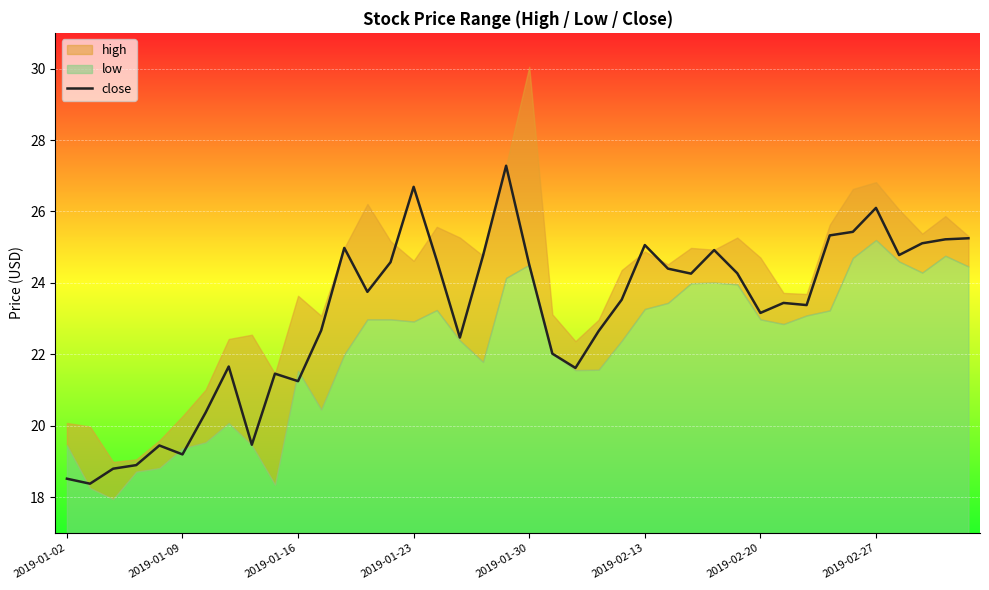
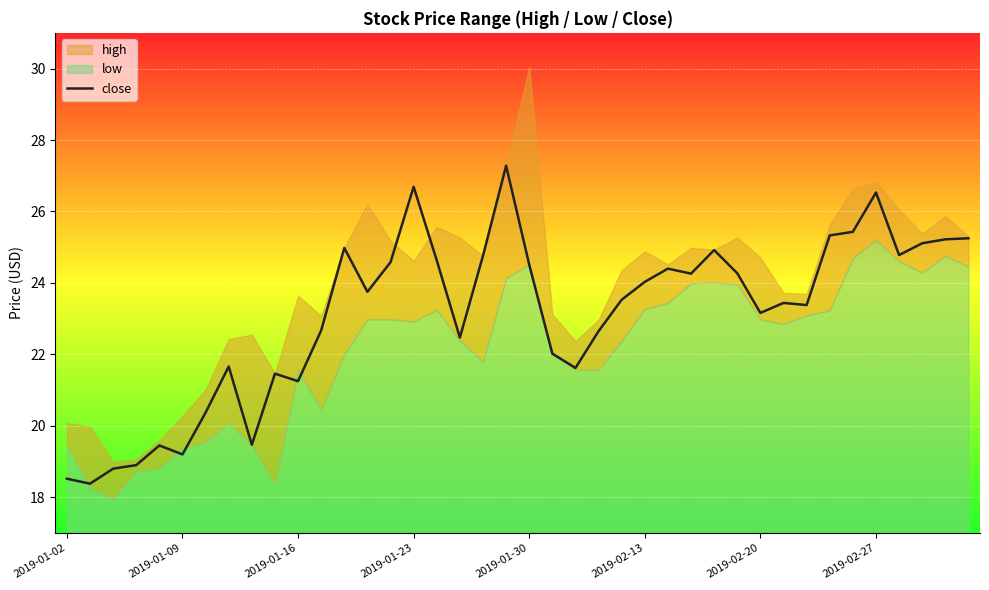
close, 2019-02-13: 25.1 -> 24.0
close, 2019-02-27: 26.1 -> 26.5
